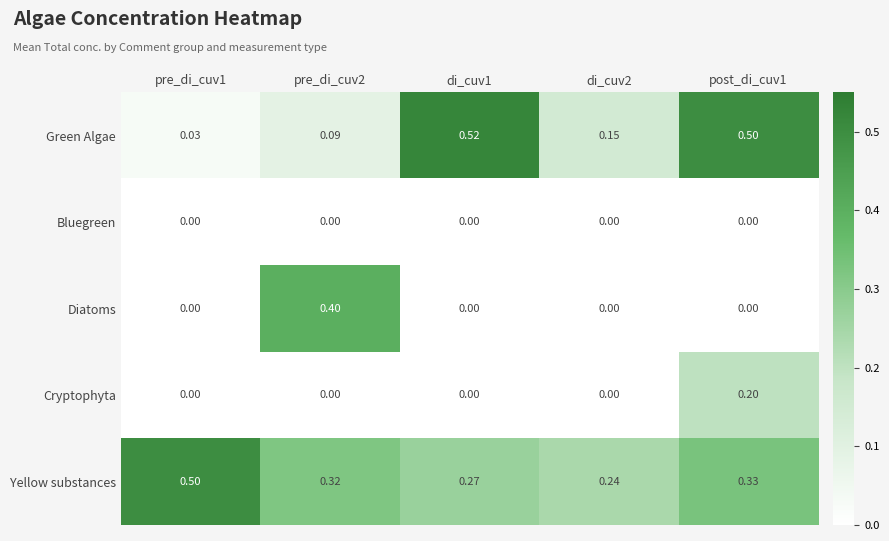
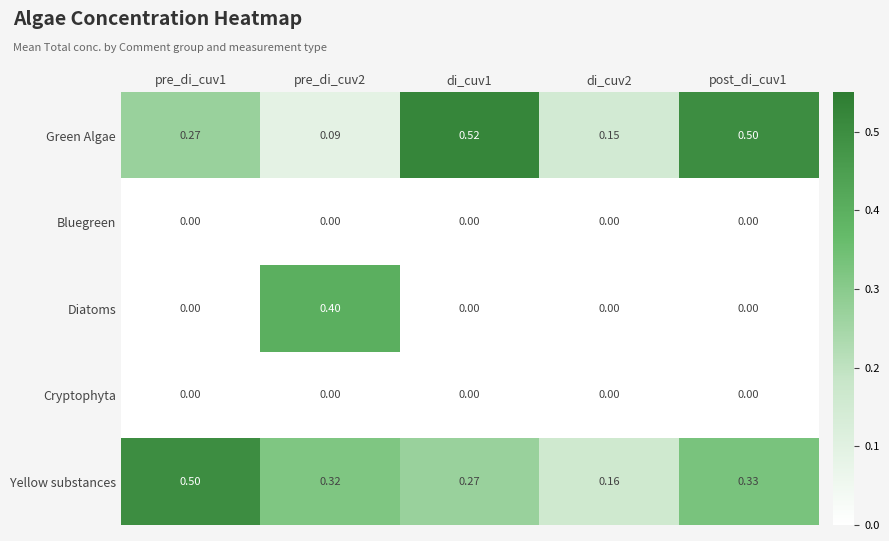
Green Algae, pre_di_cuv1: 0.03 -> 0.27
Cryptophyta, post_di_cuv1: 0.20 -> 0.00
Yellow substances, di_cuv2: 0.24 -> 0.16
